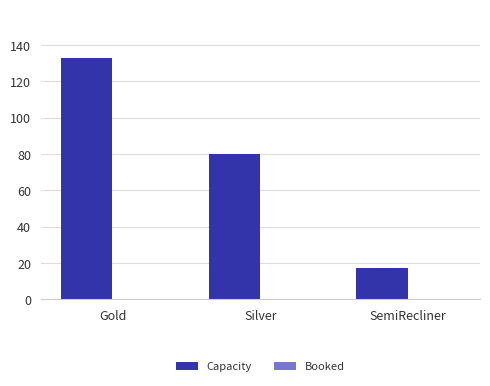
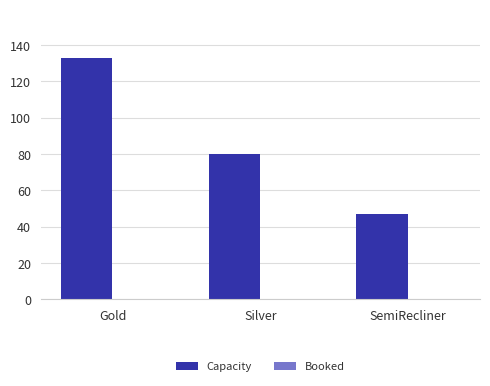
Capacity, SemiRecliner: 17 -> 47
